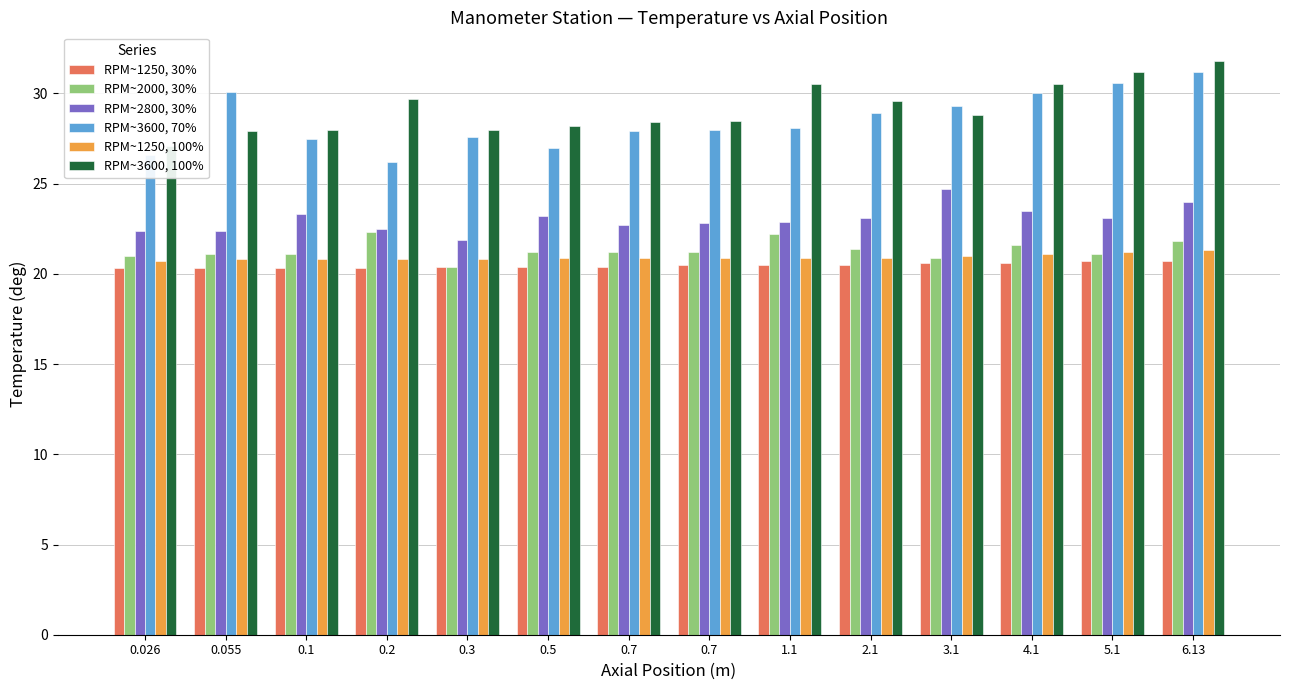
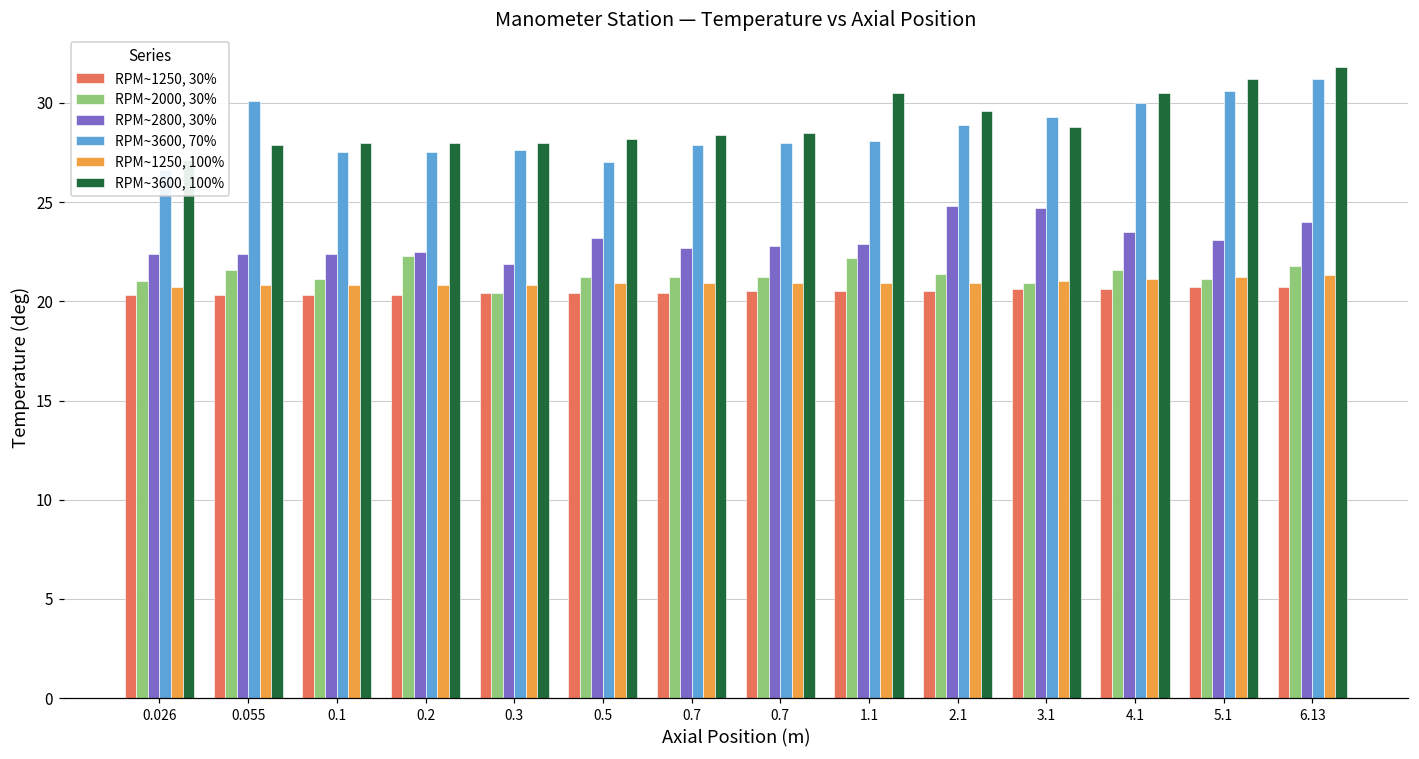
RPM~2000, 30%, 0.055: 21.1 -> 21.6
RPM~2800, 30%, 0.1: 23.3 -> 22.4
RPM~3600, 70%, 0.2: 26.2 -> 27.5
RPM~3600, 100%, 0.2: 29.7 -> 28.0
RPM~2800, 30%, 2.1: 23.1 -> 24.8
